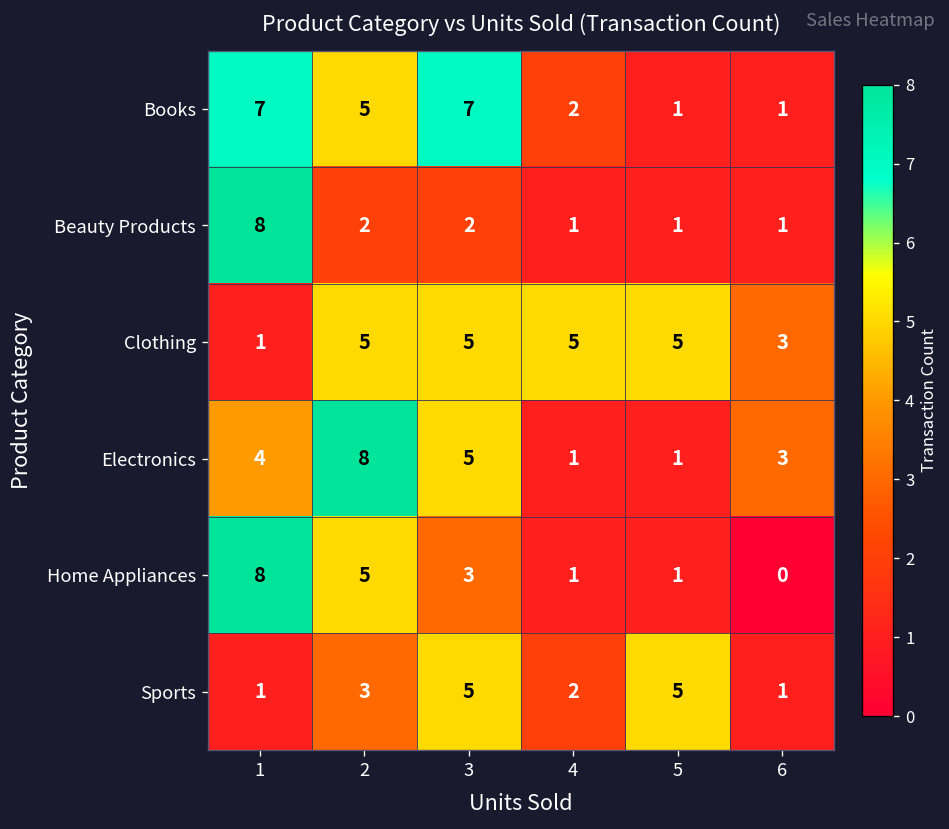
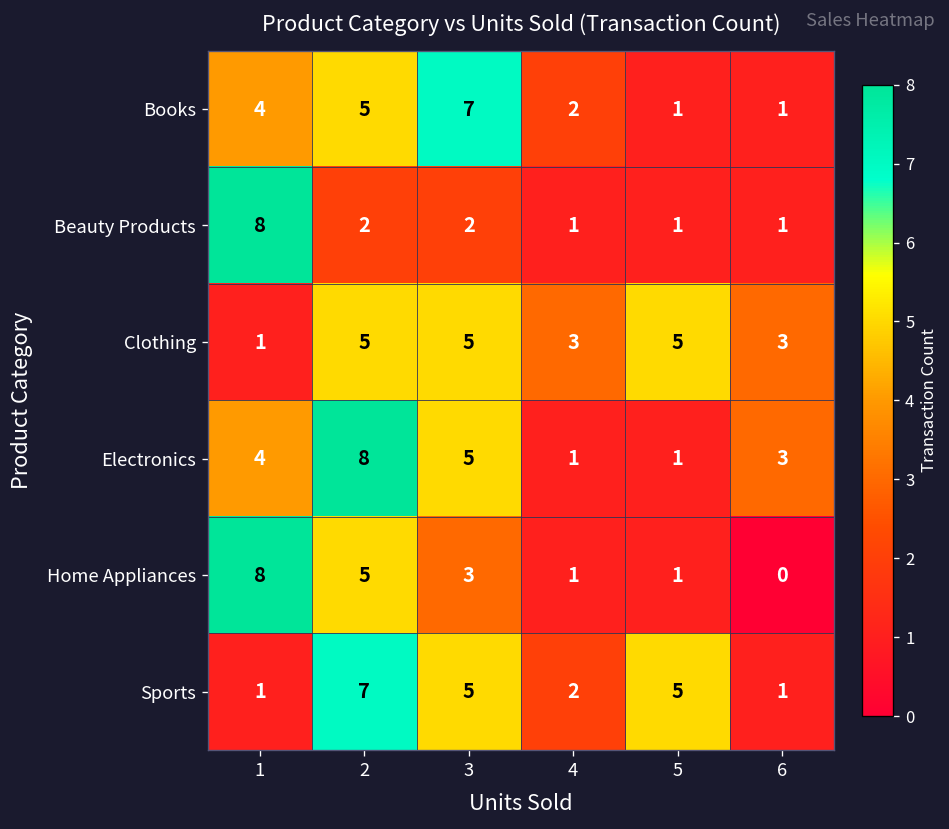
Books, 1: 7 -> 4
Clothing, 4: 5 -> 3
Sports, 2: 3 -> 7
